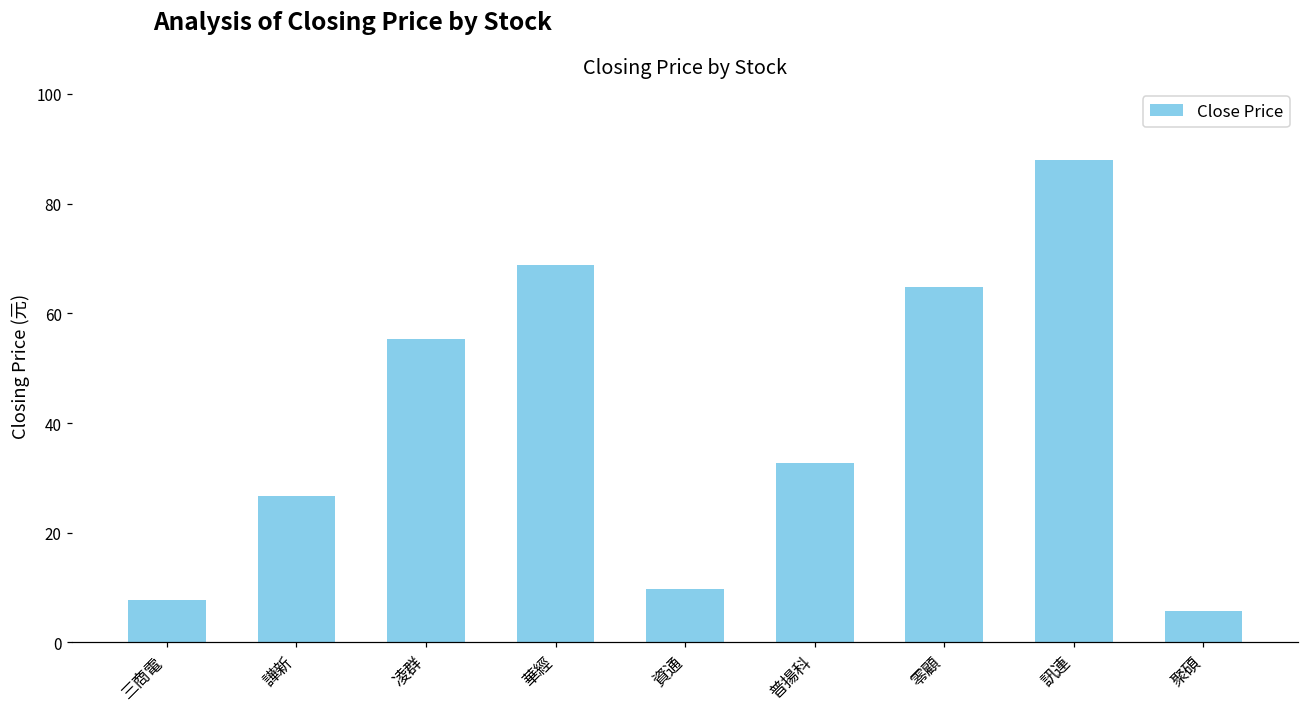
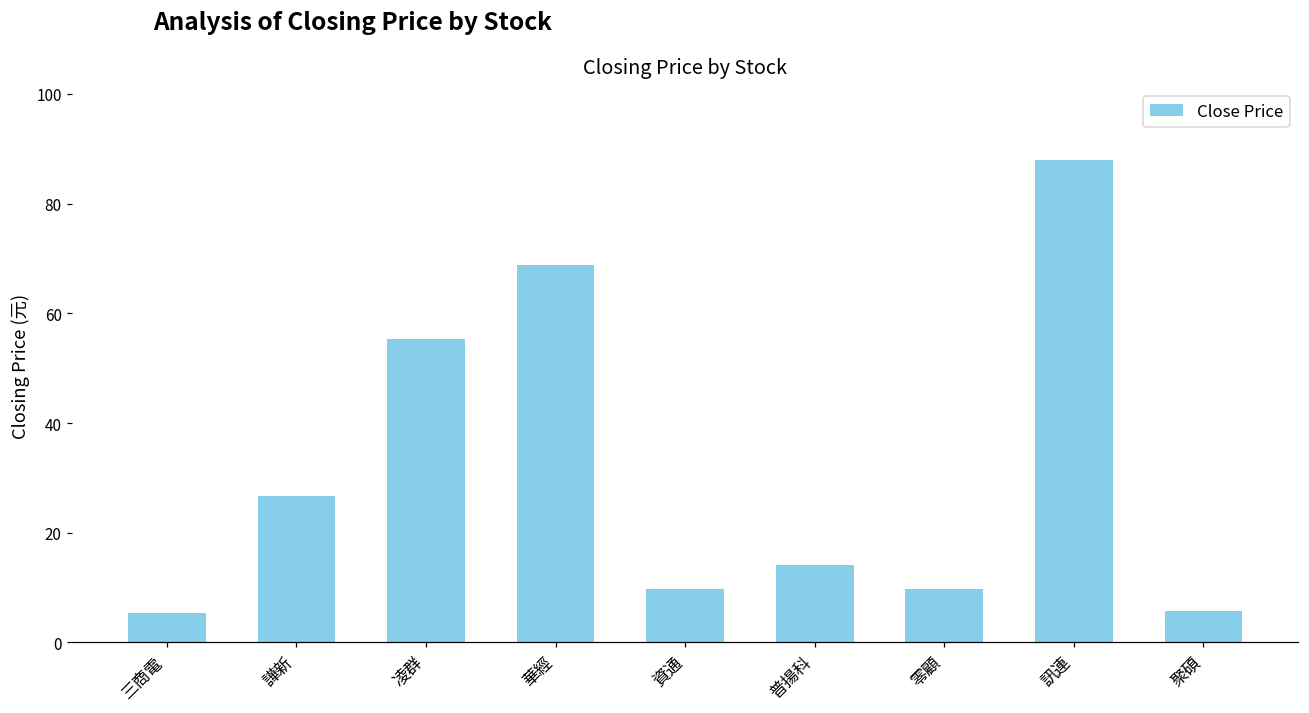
三商電: 8 -> 5
普揚科: 33 -> 14
零顧: 65 -> 10
